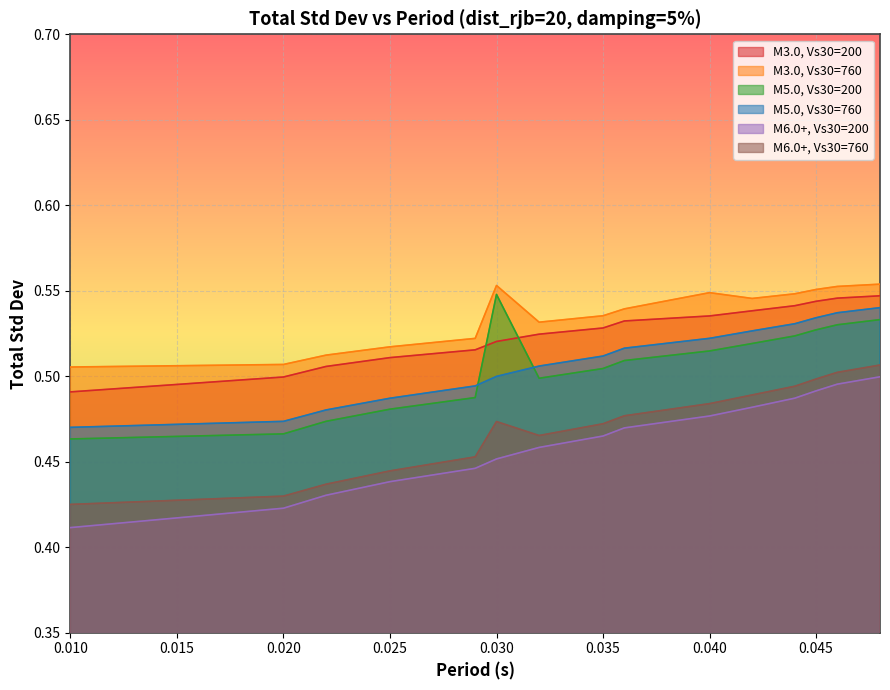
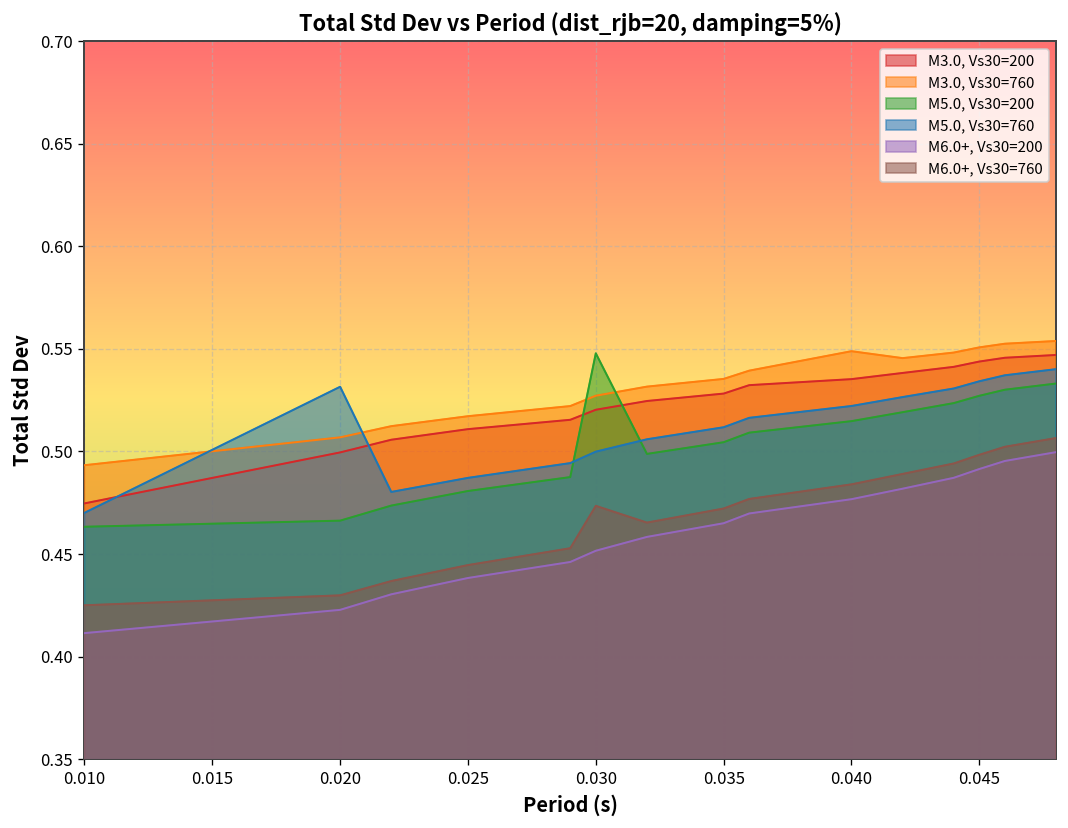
M3.0, Vs30=200, 0.010: 0.491 -> 0.475
M3.0, Vs30=760, 0.010: 0.505 -> 0.493
M5.0, Vs30=760, 0.020: 0.474 -> 0.532
M3.0, Vs30=760, 0.030: 0.553 -> 0.527
